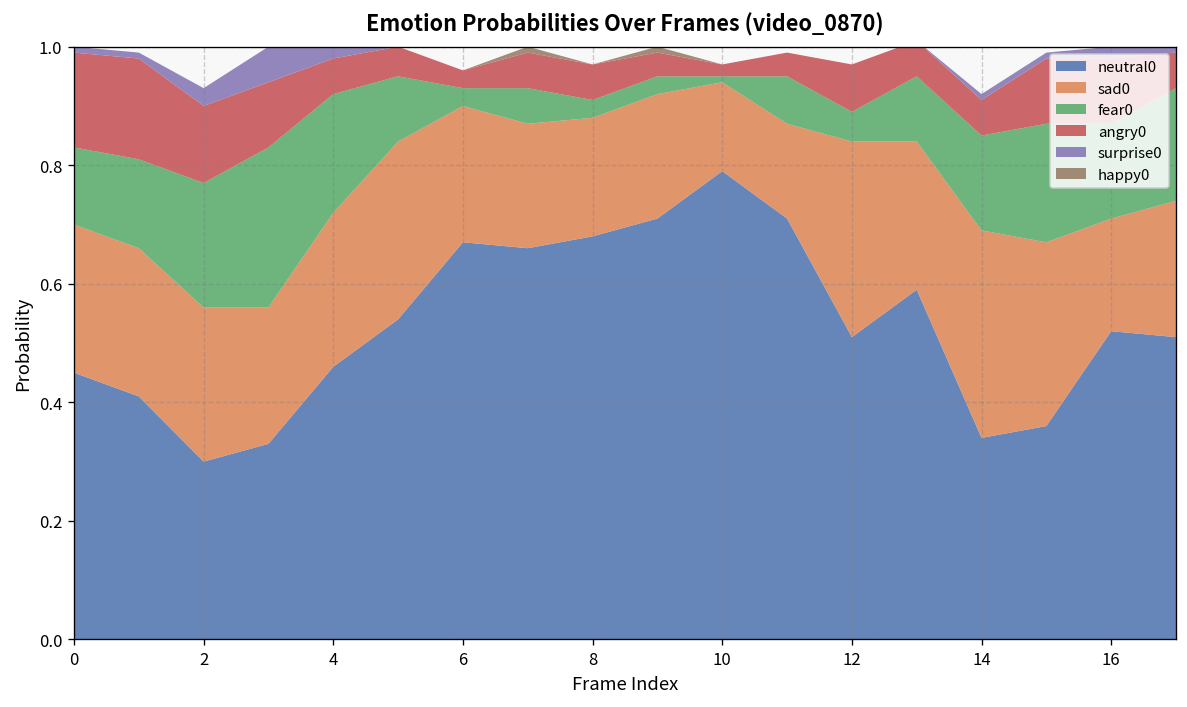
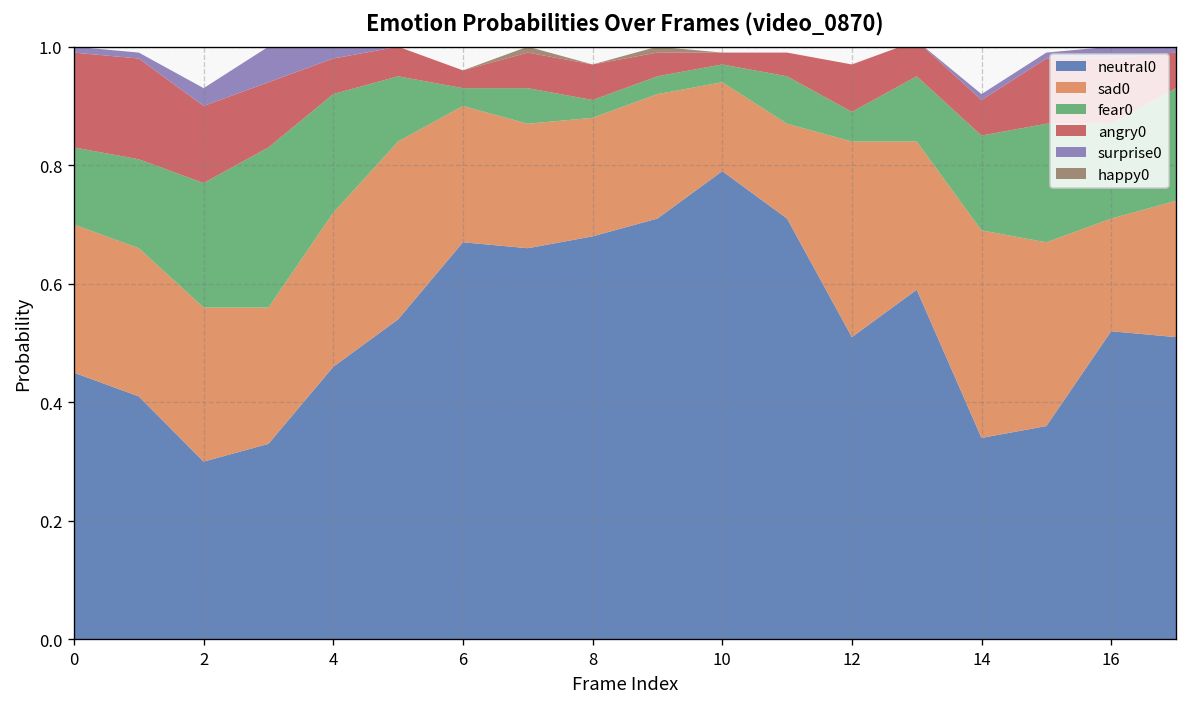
fear0, 10: 0.01 -> 0.03
